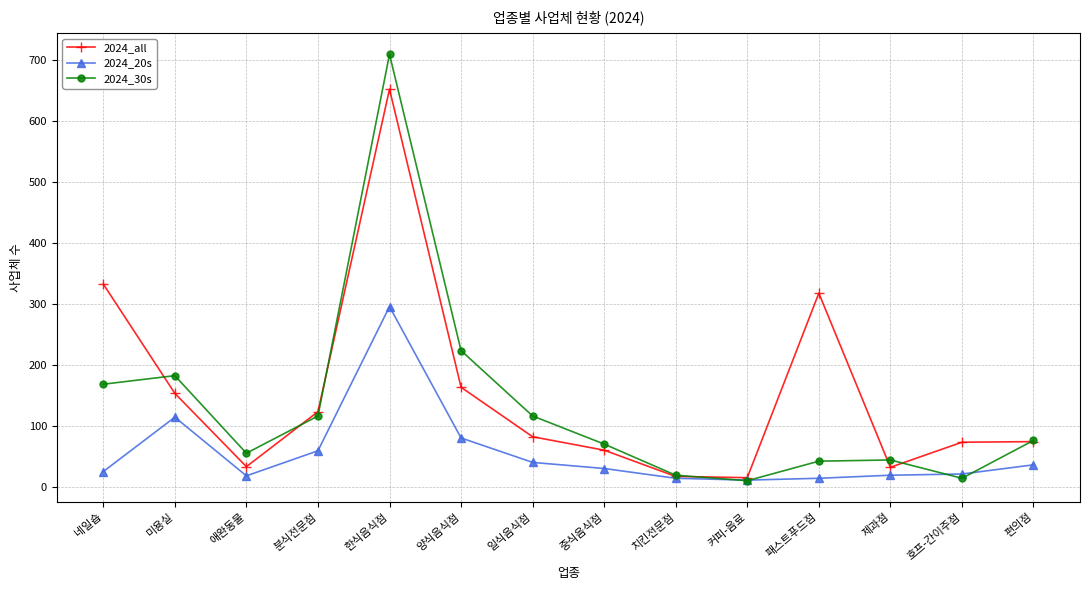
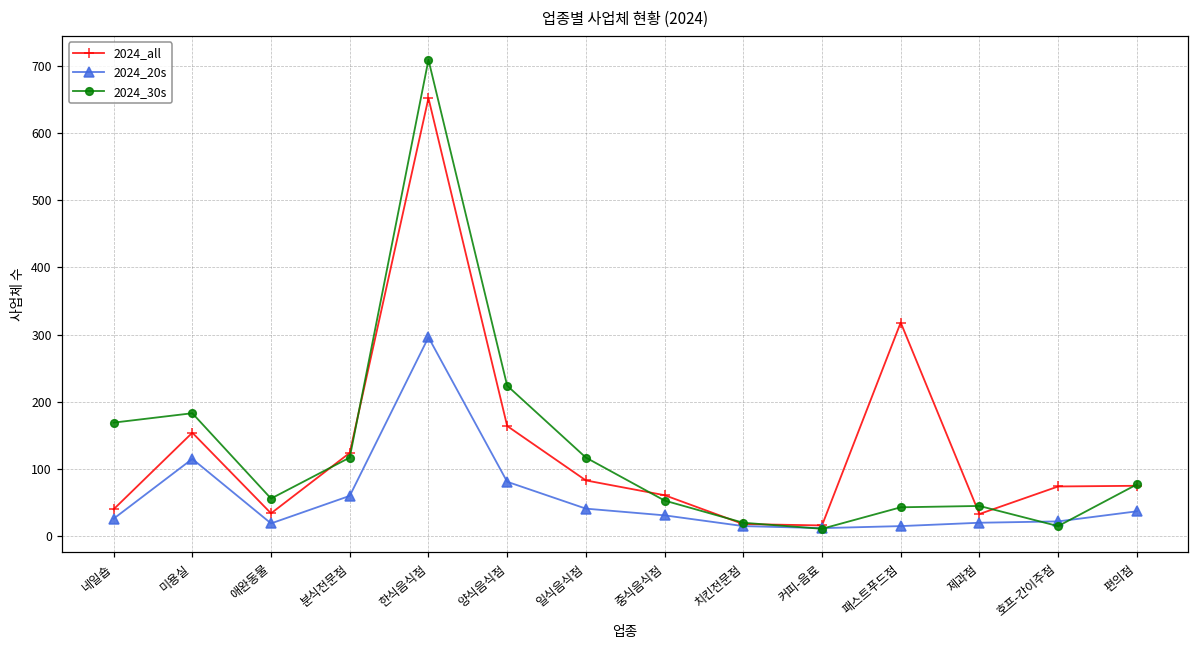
2024_all, 네일숍: 330 -> 40
2024_30s, 중식음식점: 70 -> 50
